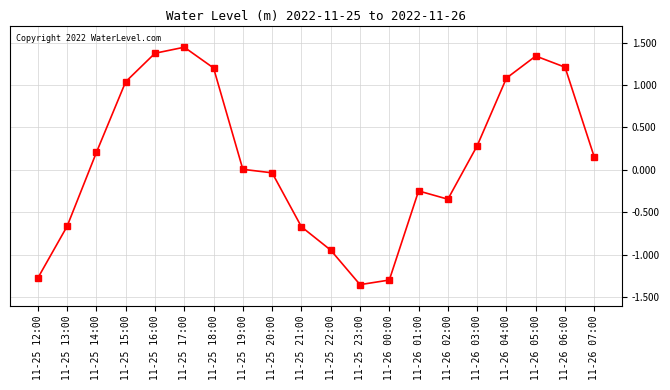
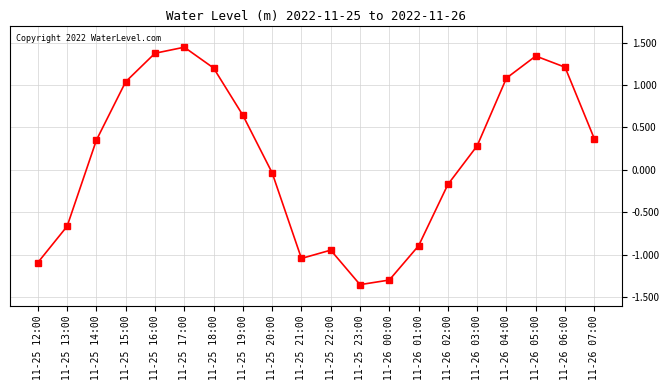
11-25 12:00: -1.3 -> -1.1
11-25 14:00: 0.2 -> 0.4
11-25 19:00: 0.0 -> 0.6
11-25 21:00: -0.7 -> -1.0
11-26 01:00: -0.2 -> -0.9
11-26 02:00: -0.3 -> -0.2
11-26 07:00: 0.1 -> 0.4
